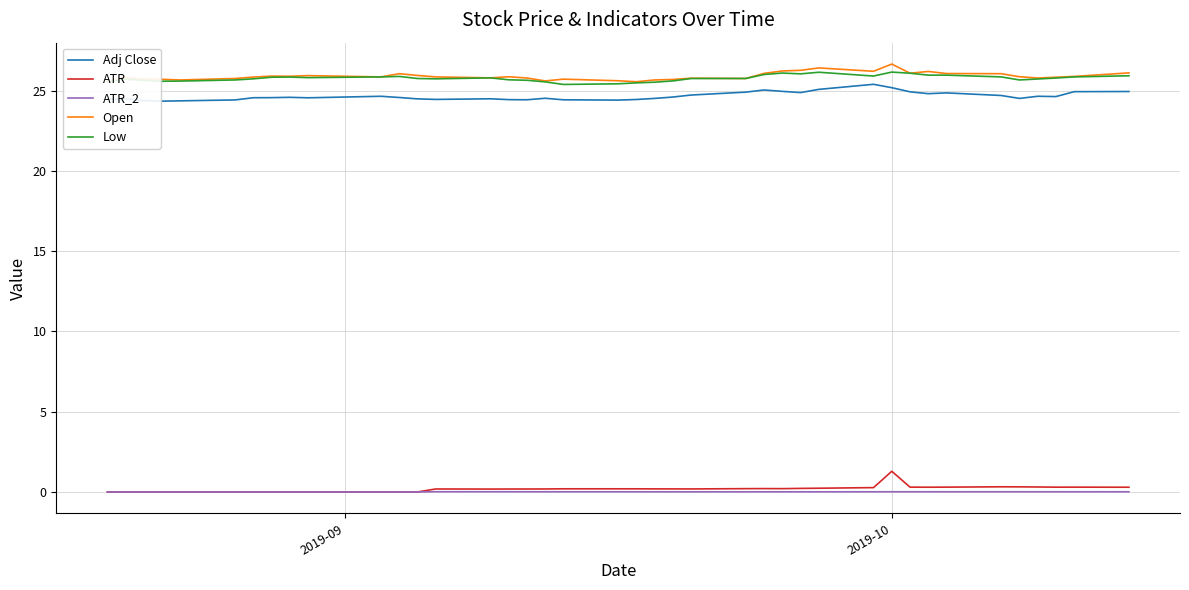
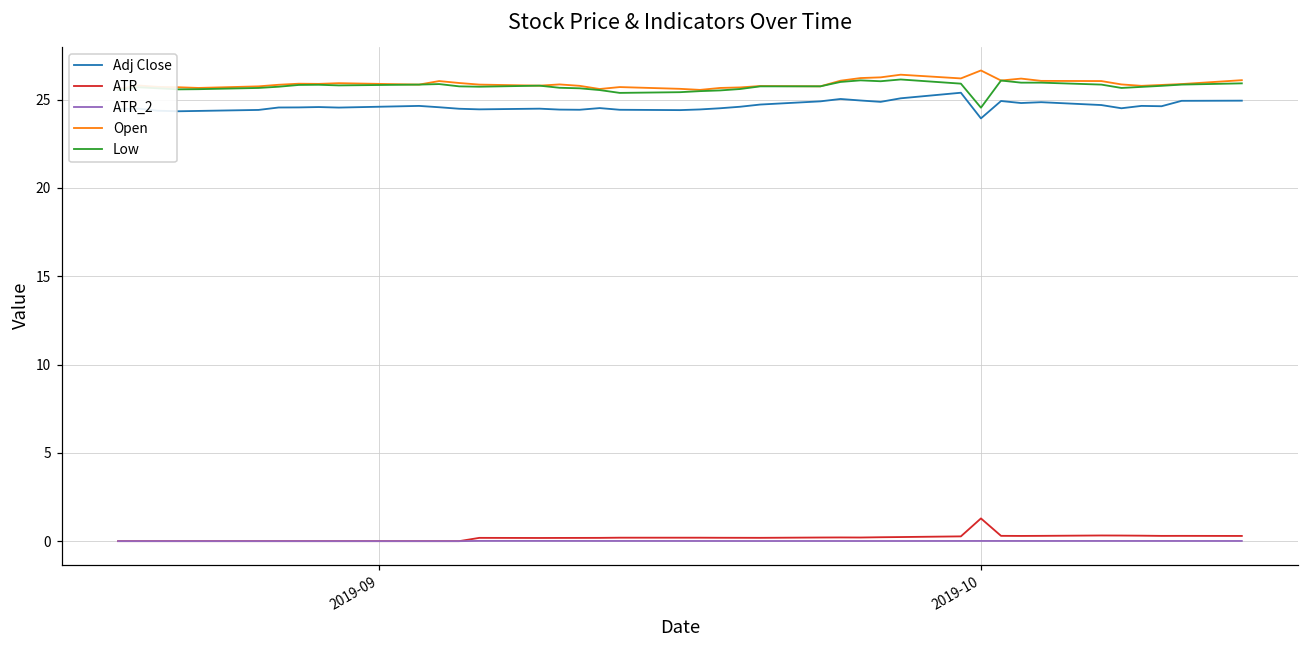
Adj Close, 2019-10: 25.2 -> 23.9
Low, 2019-10: 26.1 -> 24.5
